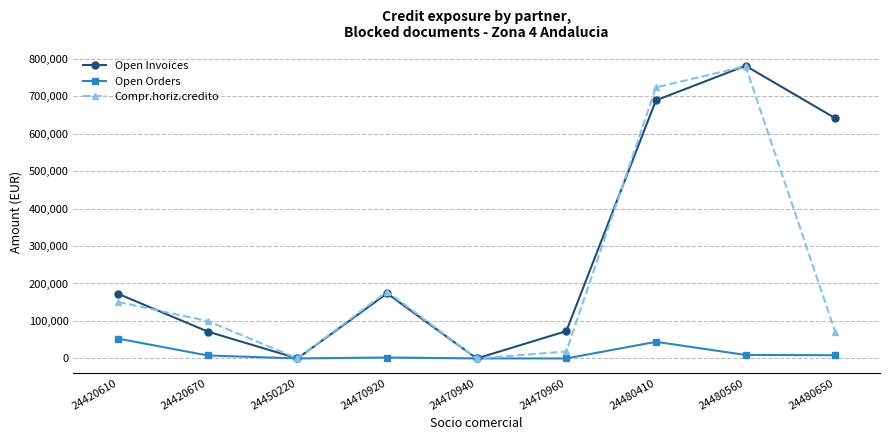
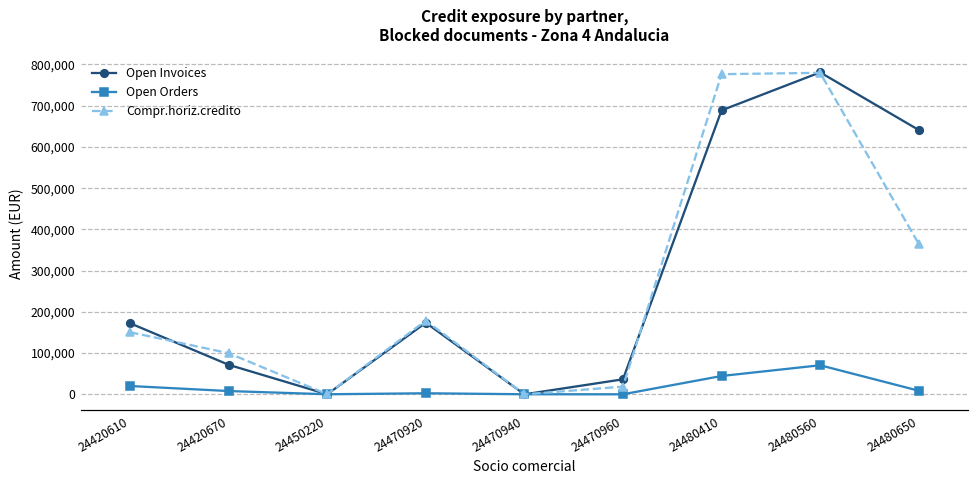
Open Orders, 24420610: 50,000 -> 20,000
Open Invoices, 24470960: 70,000 -> 40,000
Compr.horiz.credito, 24480410: 720,000 -> 780,000
Open Orders, 24480560: 10,000 -> 70,000
Compr.horiz.credito, 24480650: 70,000 -> 360,000
